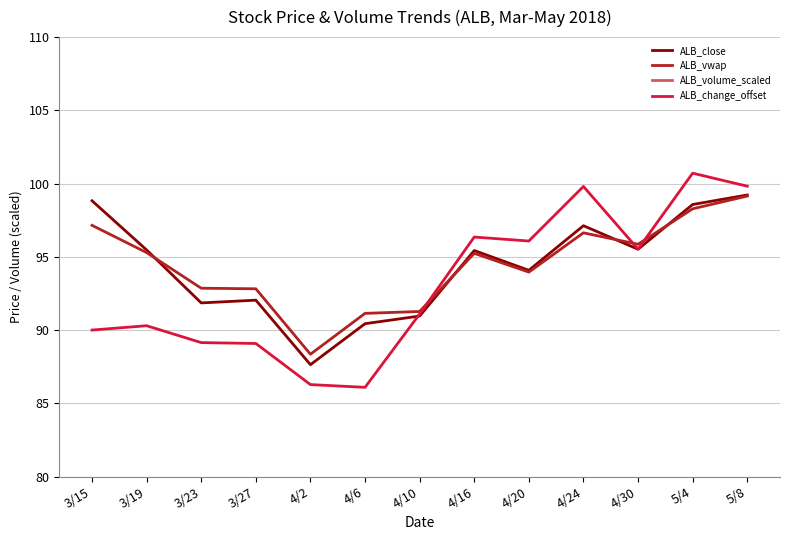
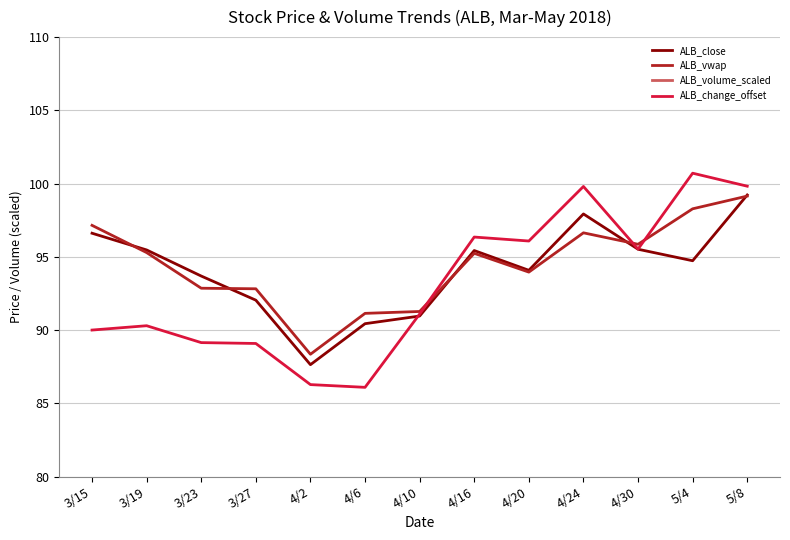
ALB_close, 3/15: 98.8 -> 96.6
ALB_close, 3/23: 91.9 -> 93.7
ALB_close, 4/24: 97.1 -> 97.9
ALB_close, 5/4: 98.6 -> 94.7
